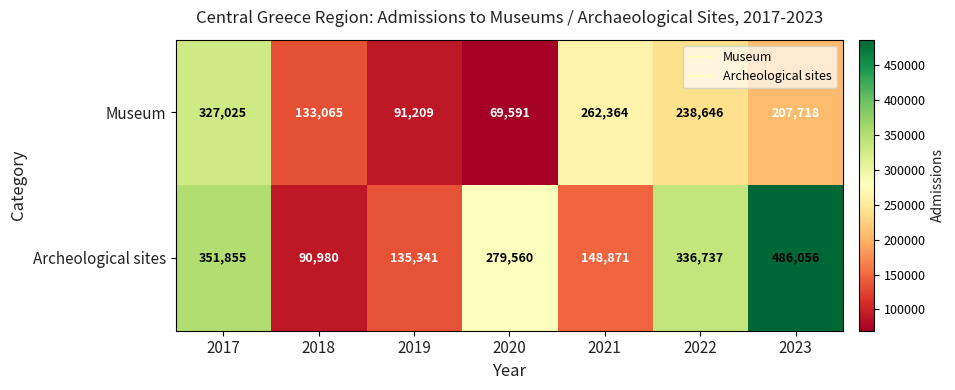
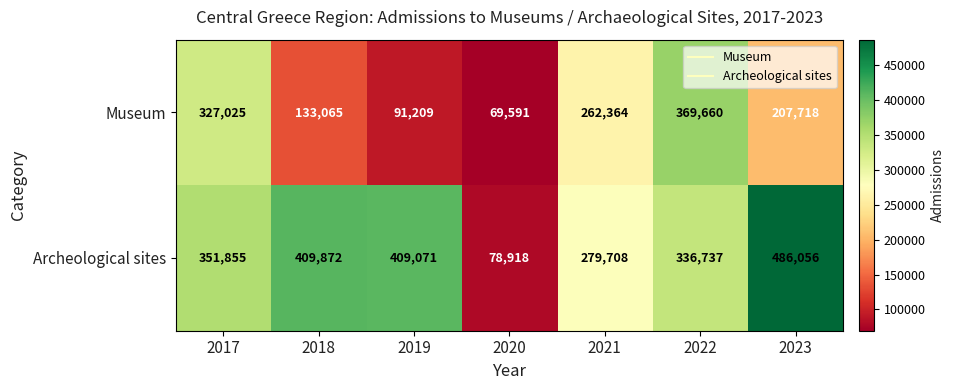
Museum, 2022: 238,646 -> 369,660
Archeological sites, 2018: 90,980 -> 409,872
Archeological sites, 2019: 135,341 -> 409,071
Archeological sites, 2020: 279,560 -> 78,918
Archeological sites, 2021: 148,871 -> 279,708
